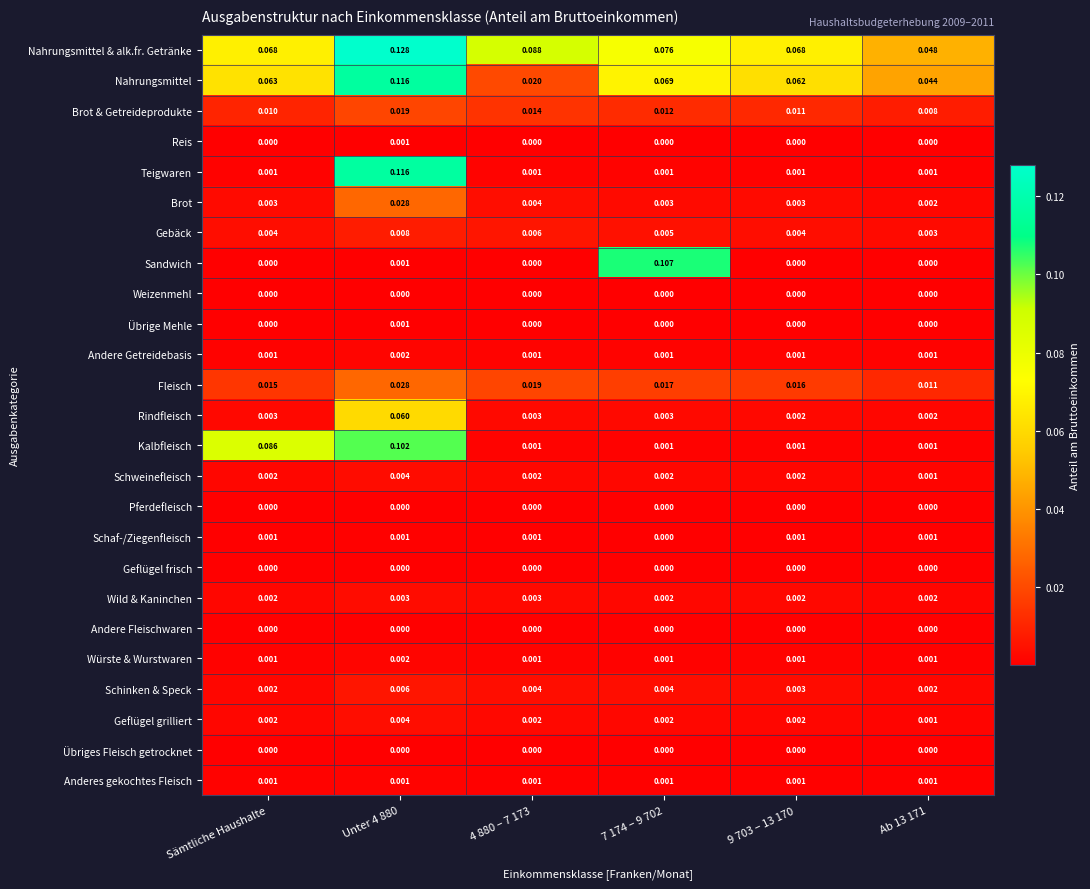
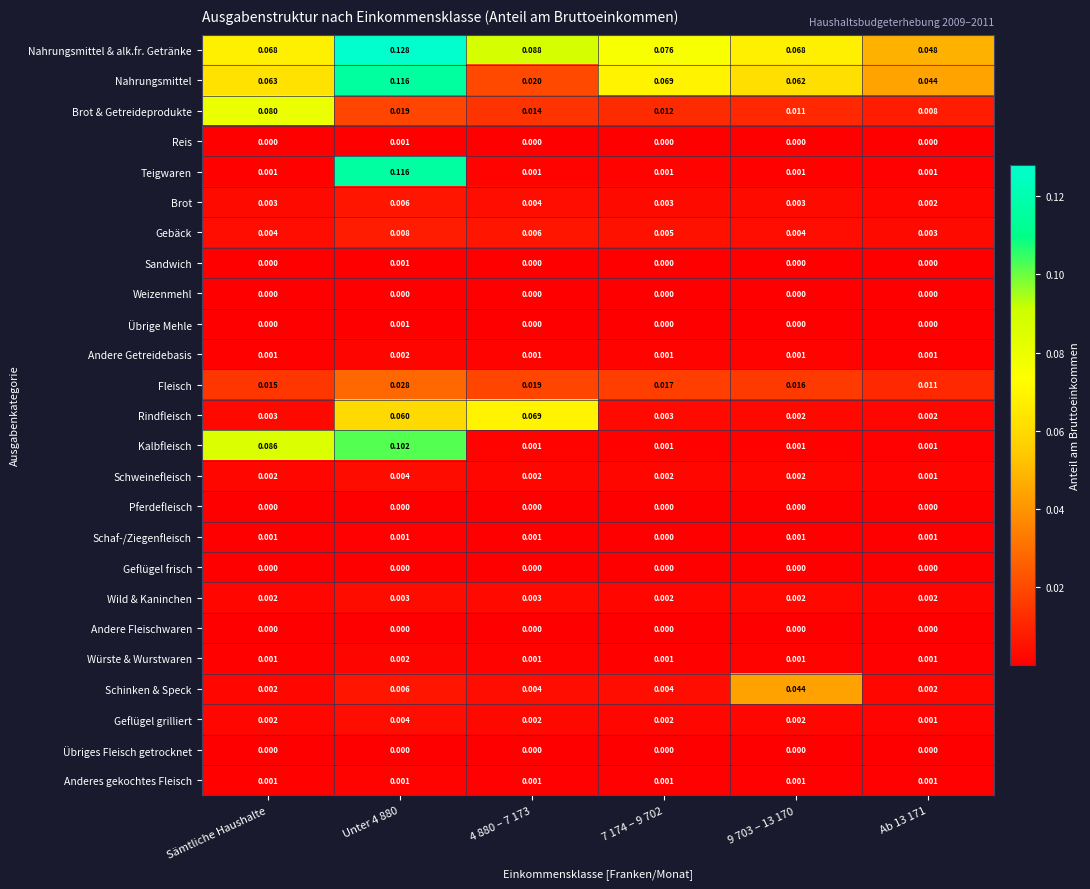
Brot & Getreideprodukte, Sämtliche Haushalte: 0.010 -> 0.080
Brot, Unter 4 880: 0.028 -> 0.006
Sandwich, 7 174 – 9 702: 0.107 -> 0.000
Rindfleisch, 4 880 – 7 173: 0.003 -> 0.069
Schinken & Speck, 9 703 – 13 170: 0.003 -> 0.044
